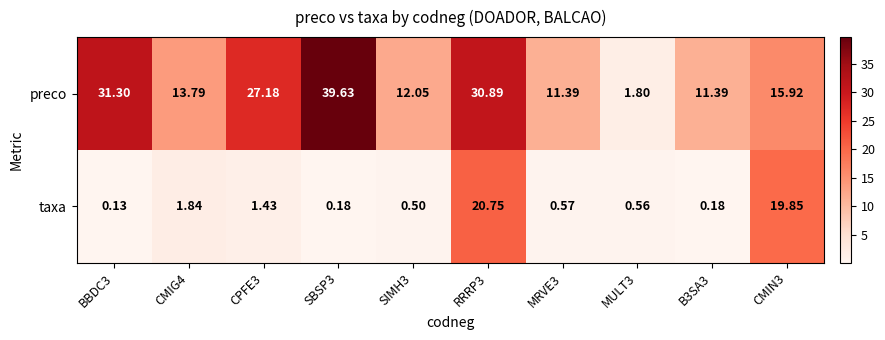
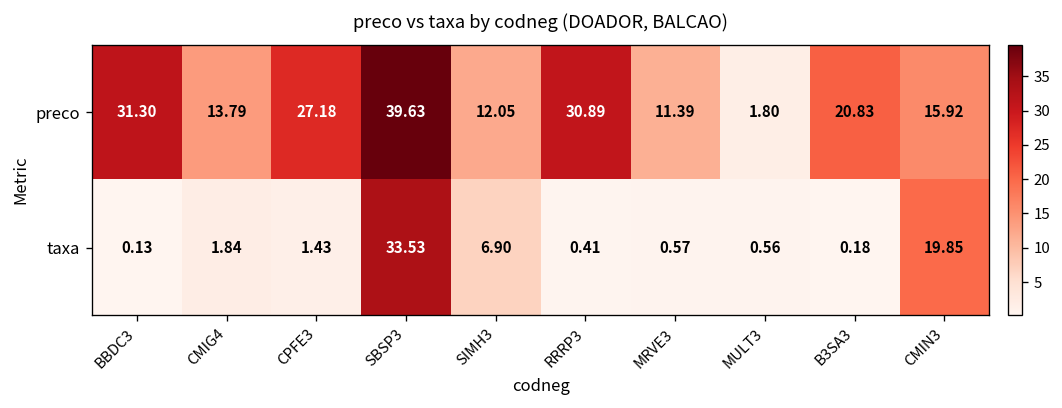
preco, B3SA3: 11.39 -> 20.83
taxa, SBSP3: 0.18 -> 33.53
taxa, SIMH3: 0.50 -> 6.90
taxa, RRRP3: 20.75 -> 0.41
